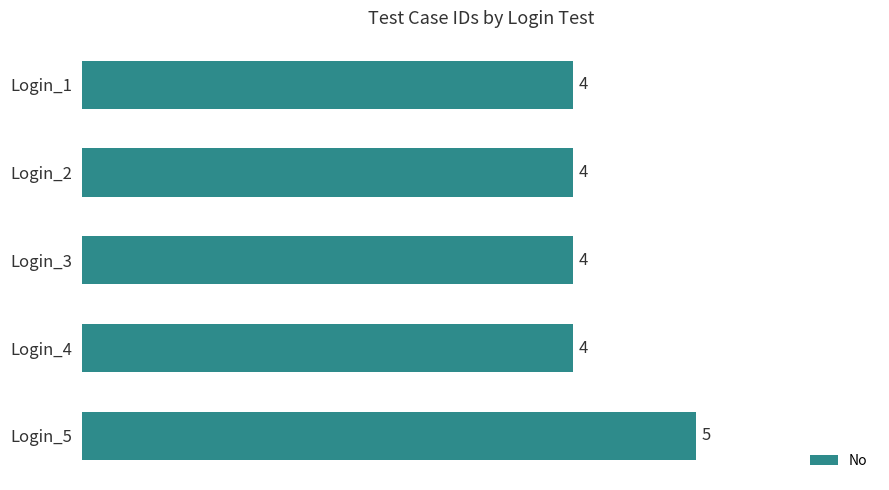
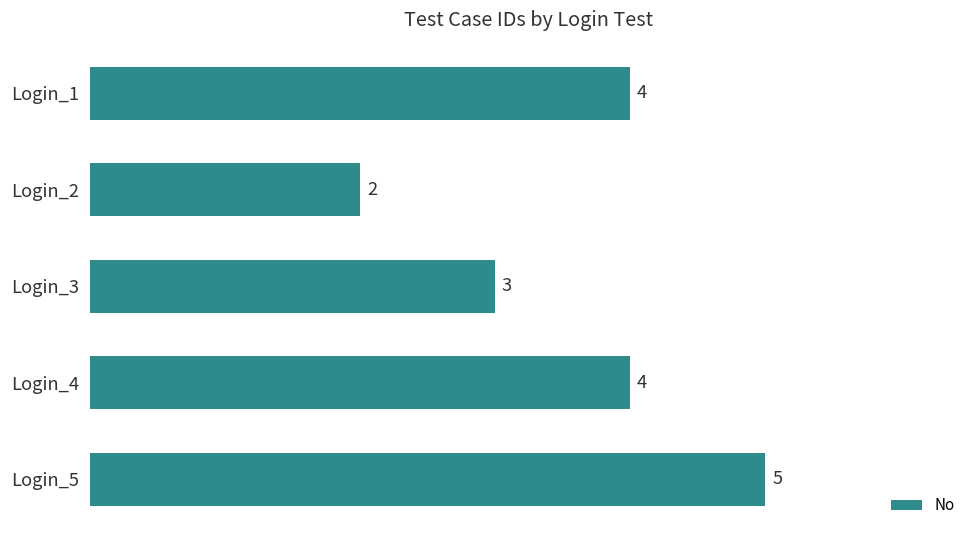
Login_2: 4 -> 2
Login_3: 4 -> 3
